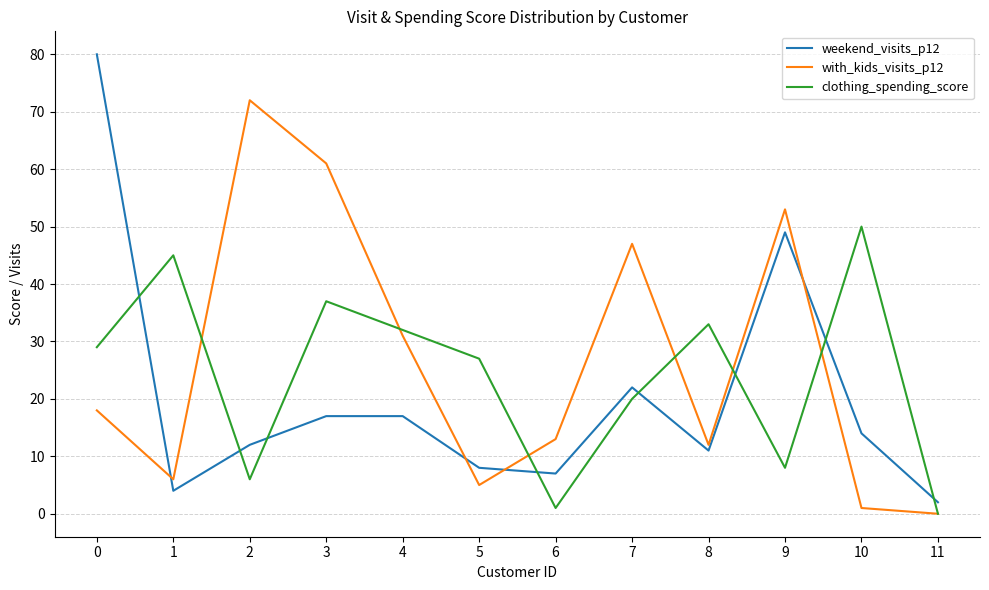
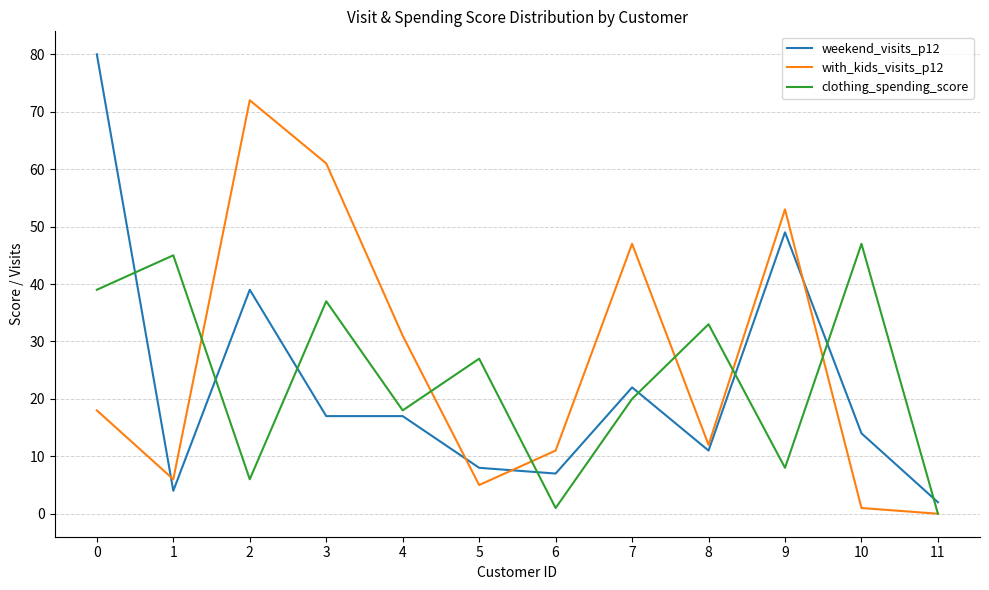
clothing_spending_score, 0: 29 -> 39
weekend_visits_p12, 2: 12 -> 39
clothing_spending_score, 4: 32 -> 18
with_kids_visits_p12, 6: 13 -> 11
clothing_spending_score, 10: 50 -> 47
